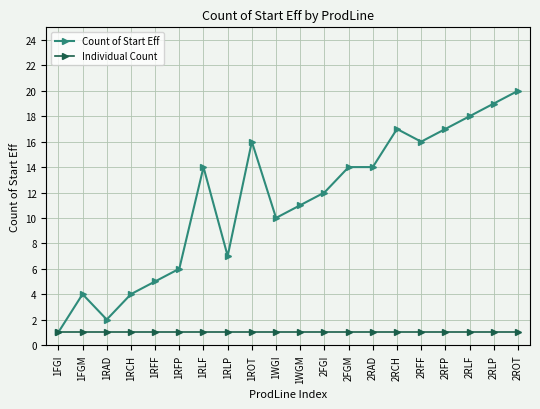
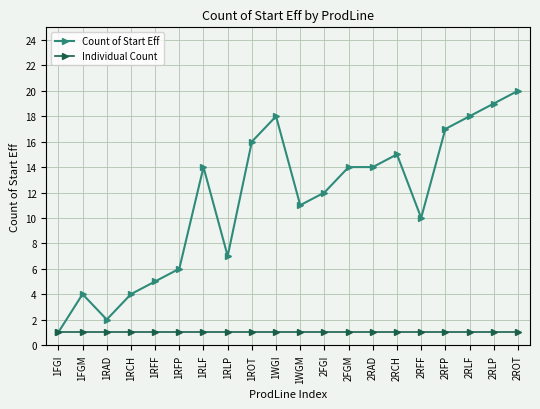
Count of Start Eff, 1WGI: 10 -> 18
Count of Start Eff, 2RCH: 17 -> 15
Count of Start Eff, 2RFF: 16 -> 10
